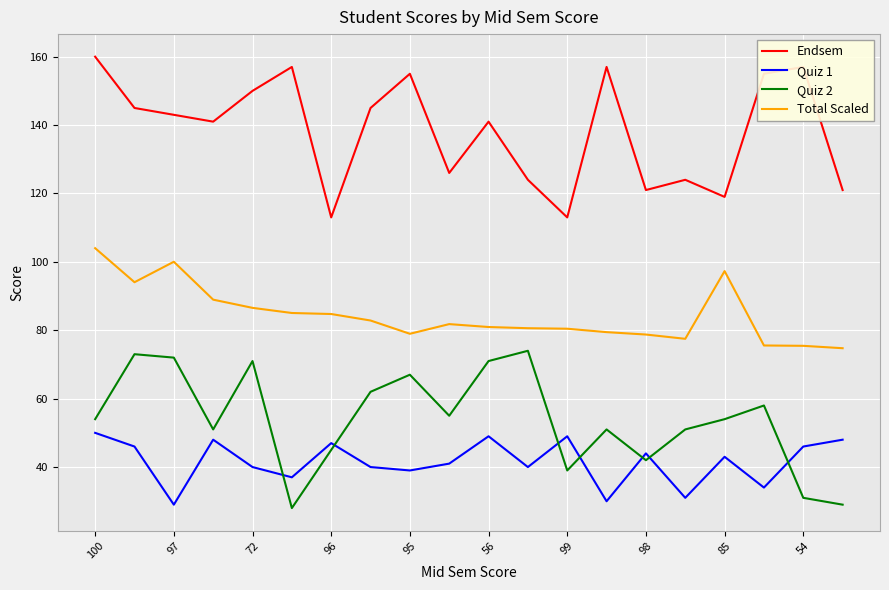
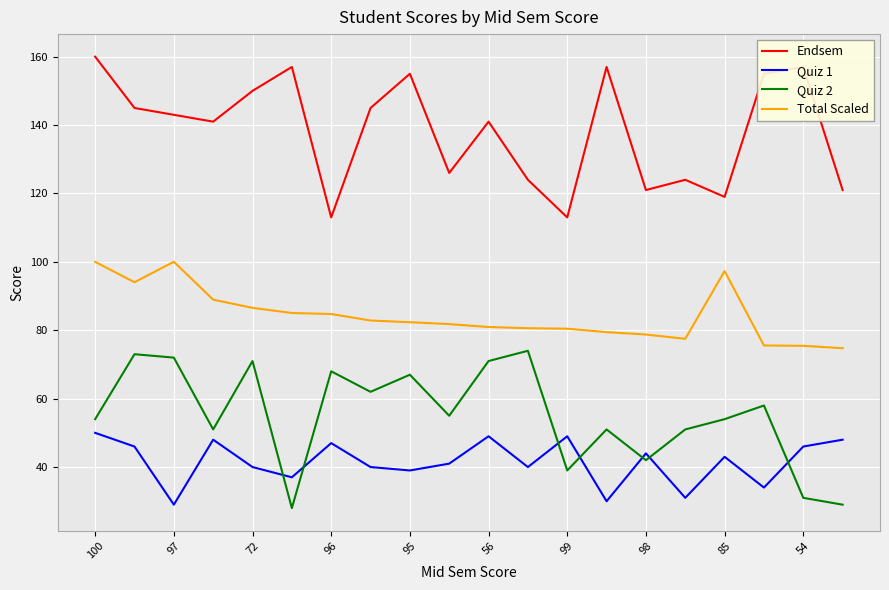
Total Scaled, 100: 104 -> 100
Quiz 2, 96: 45 -> 68
Total Scaled, 95: 79 -> 82
